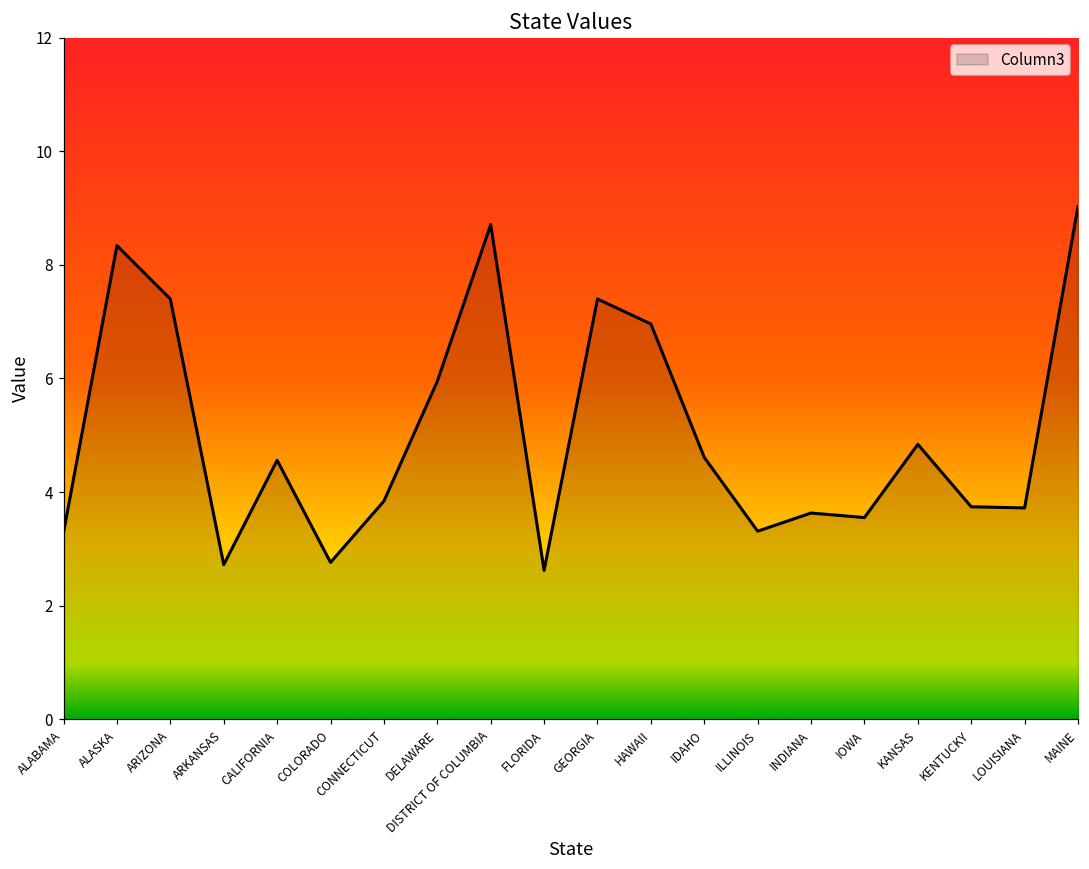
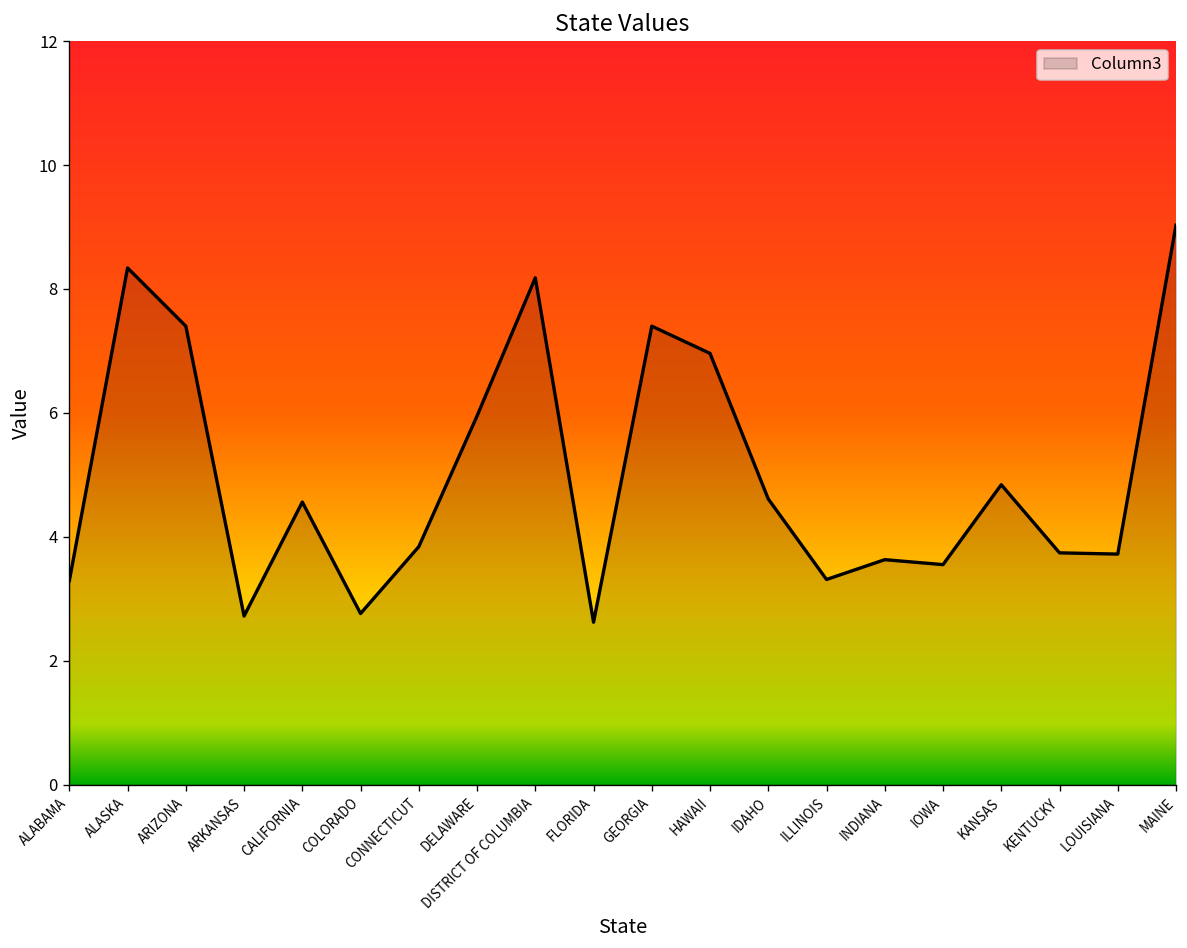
DISTRICT OF COLUMBIA: 8.7 -> 8.2
